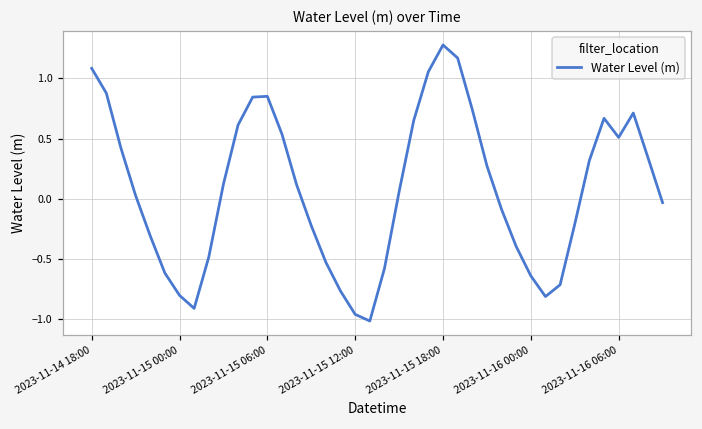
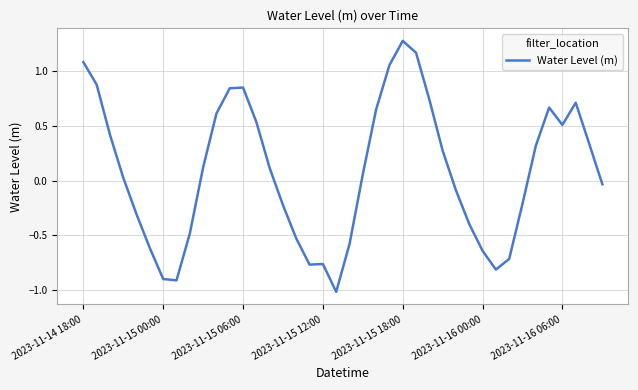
2023-11-15 00:00: -0.80 -> -0.90
2023-11-15 12:00: -0.96 -> -0.76
